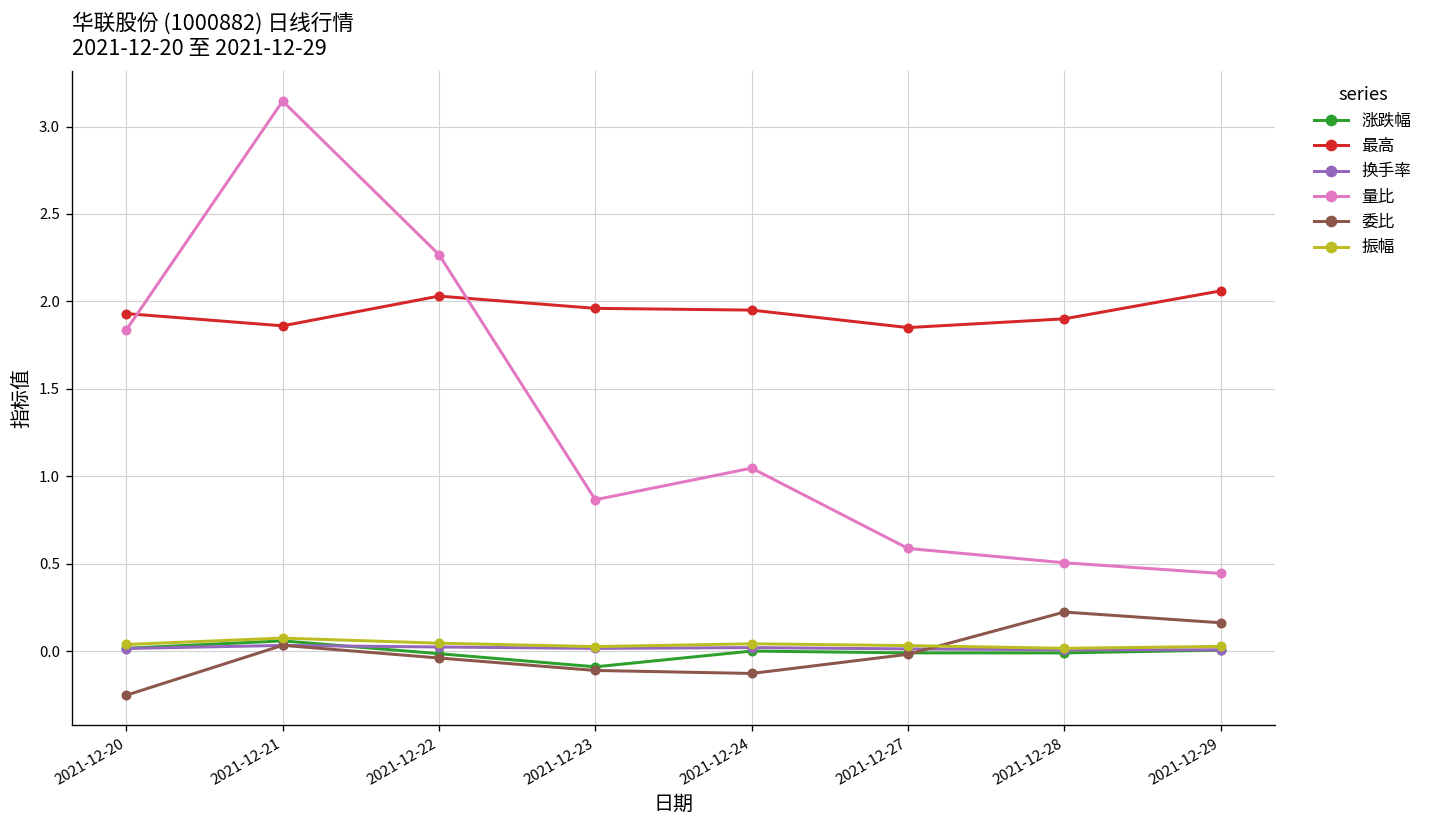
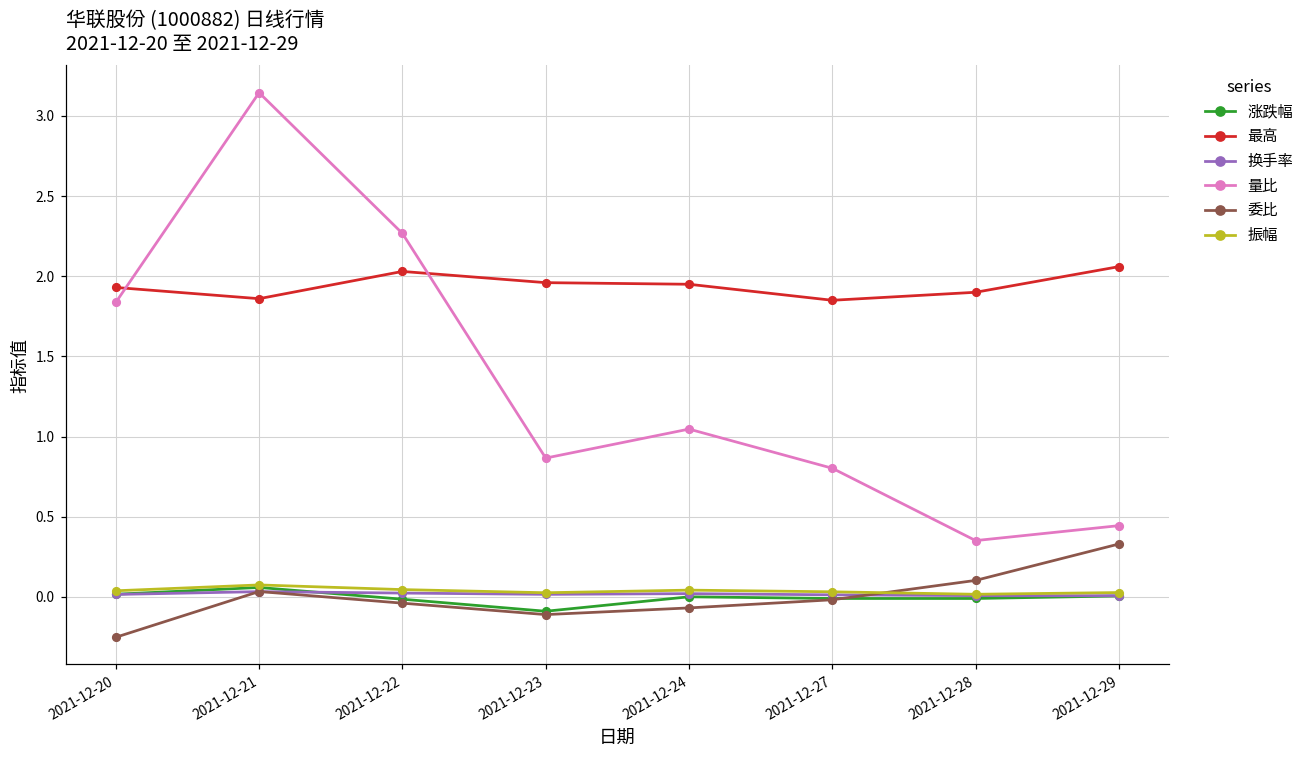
委比, 2021-12-24: -0.13 -> -0.07
量比, 2021-12-27: 0.59 -> 0.80
量比, 2021-12-28: 0.51 -> 0.35
委比, 2021-12-28: 0.22 -> 0.10
委比, 2021-12-29: 0.16 -> 0.33
